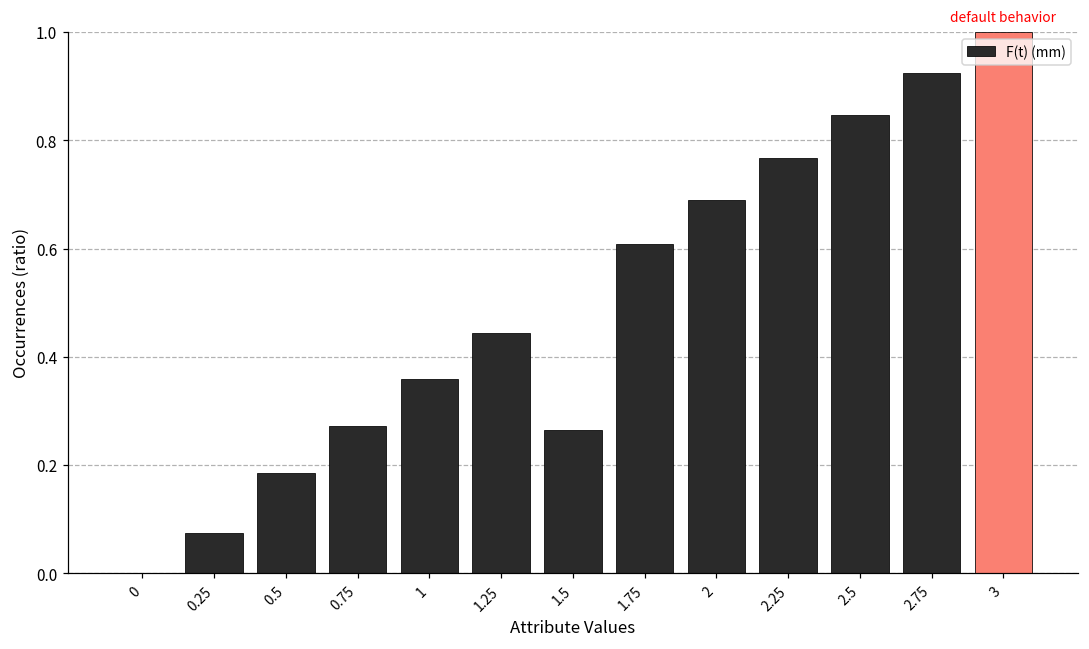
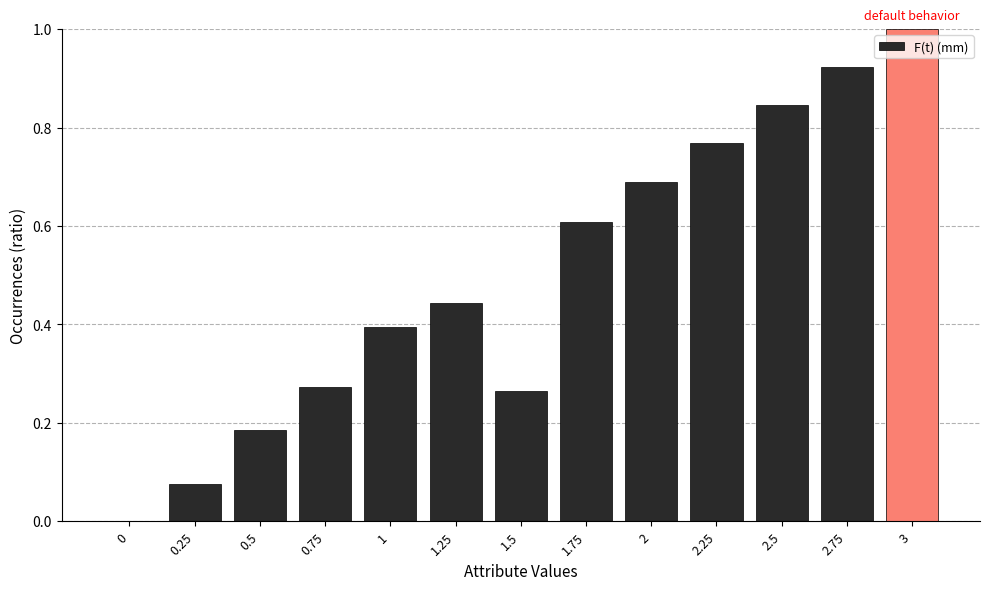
1: 0.36 -> 0.40
